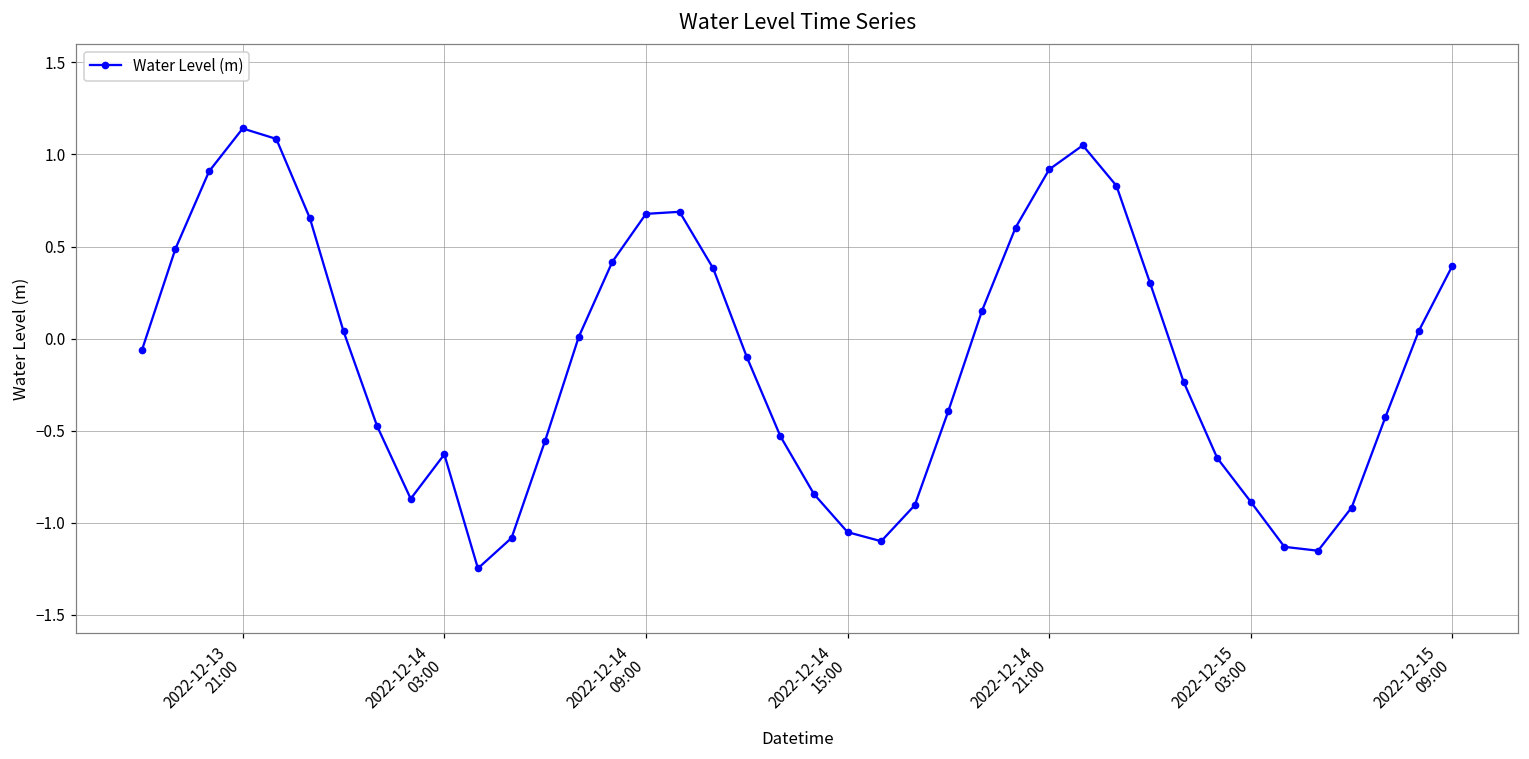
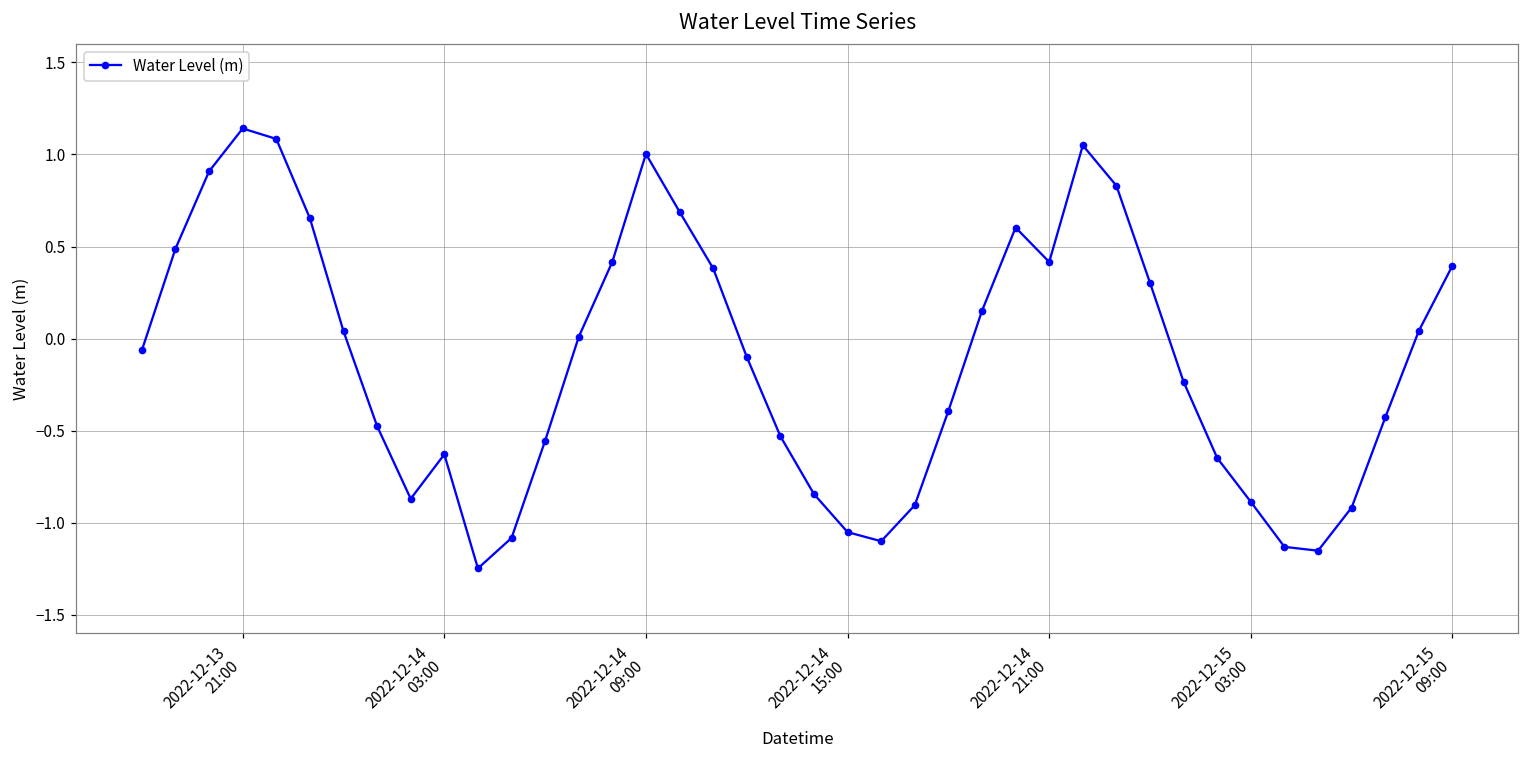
2022-12-14 09:00: 0.68 -> 1.00
2022-12-14 21:00: 0.92 -> 0.42
